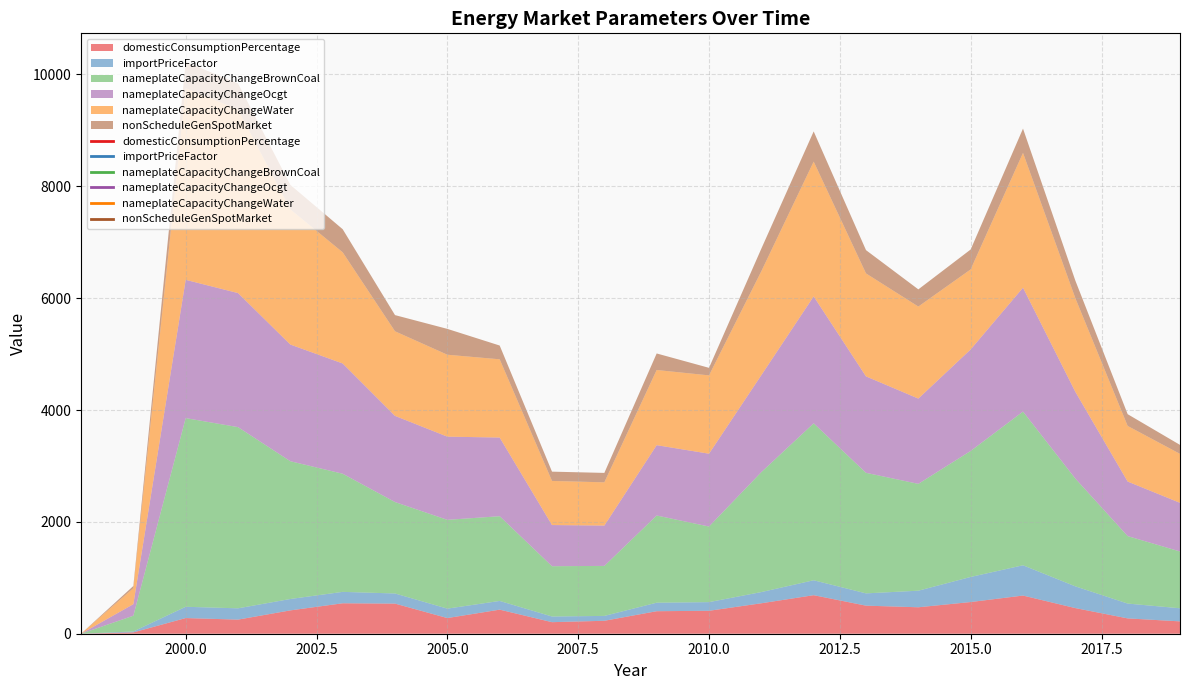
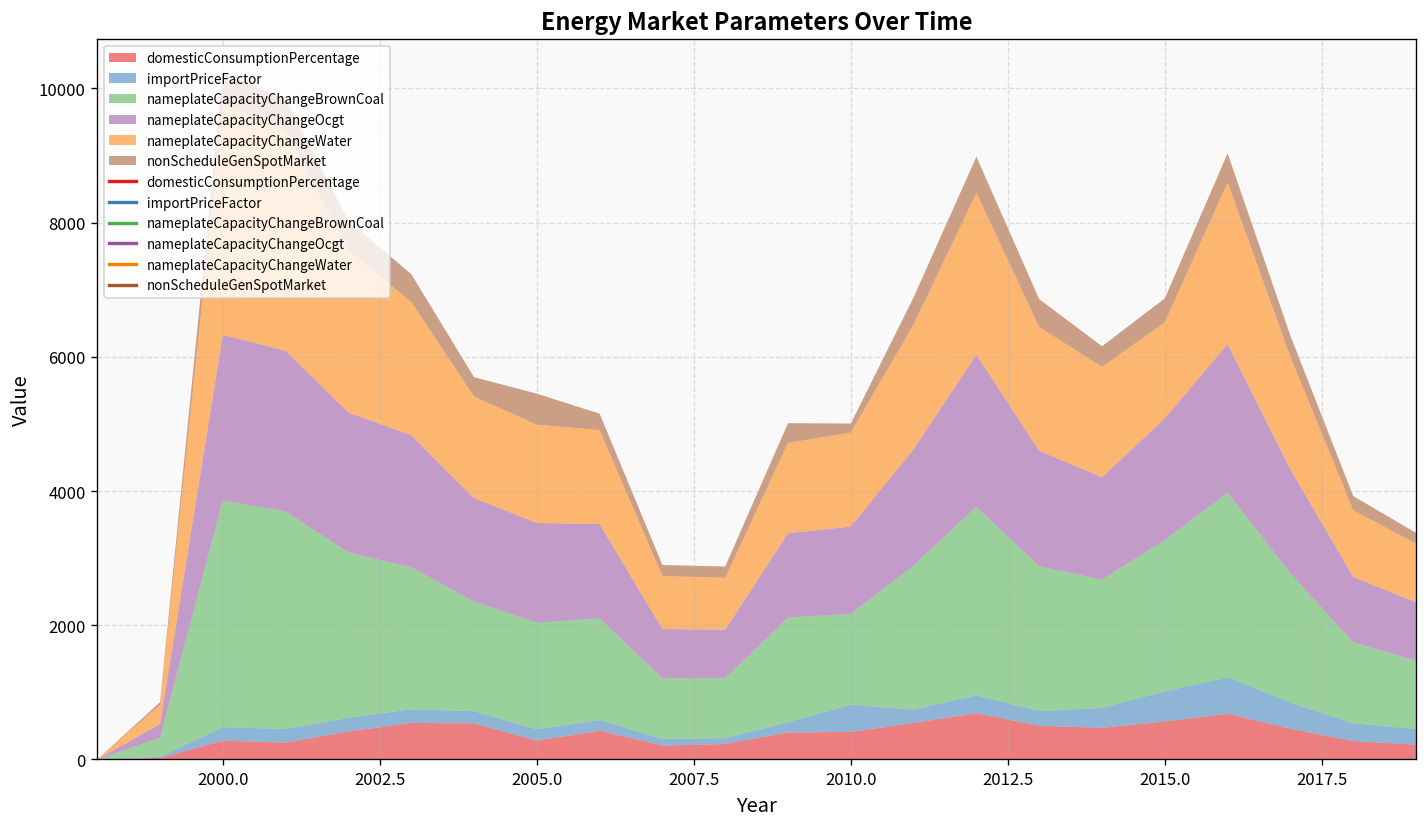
importPriceFactor, 2010.0: 200 -> 400
